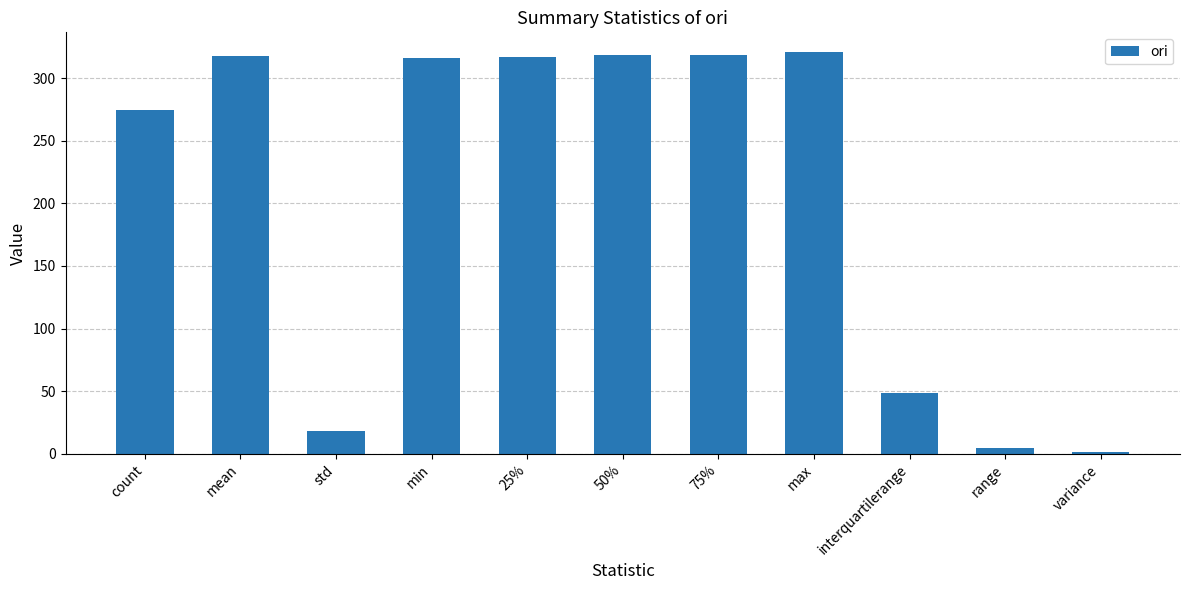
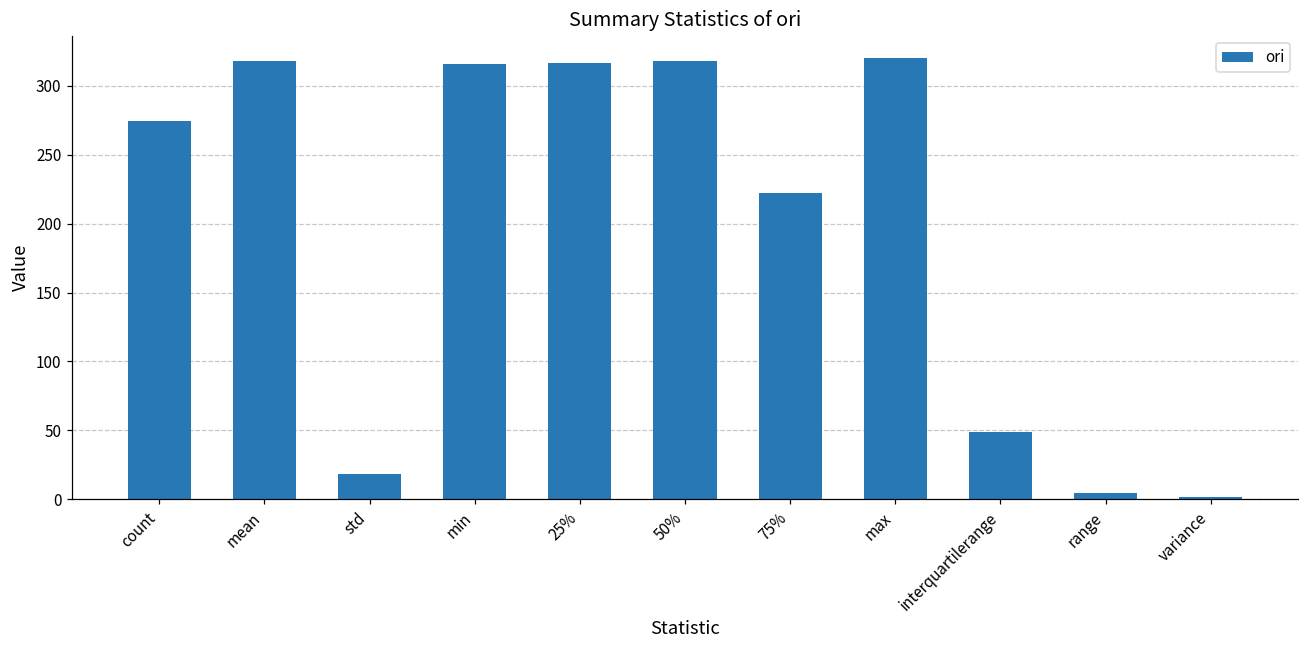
75%: 318 -> 222
